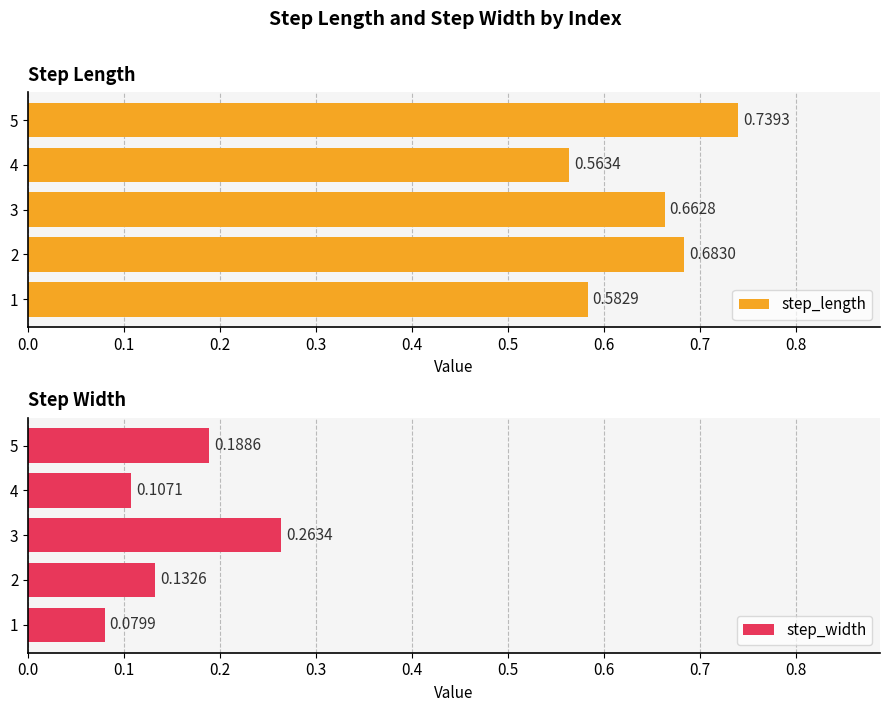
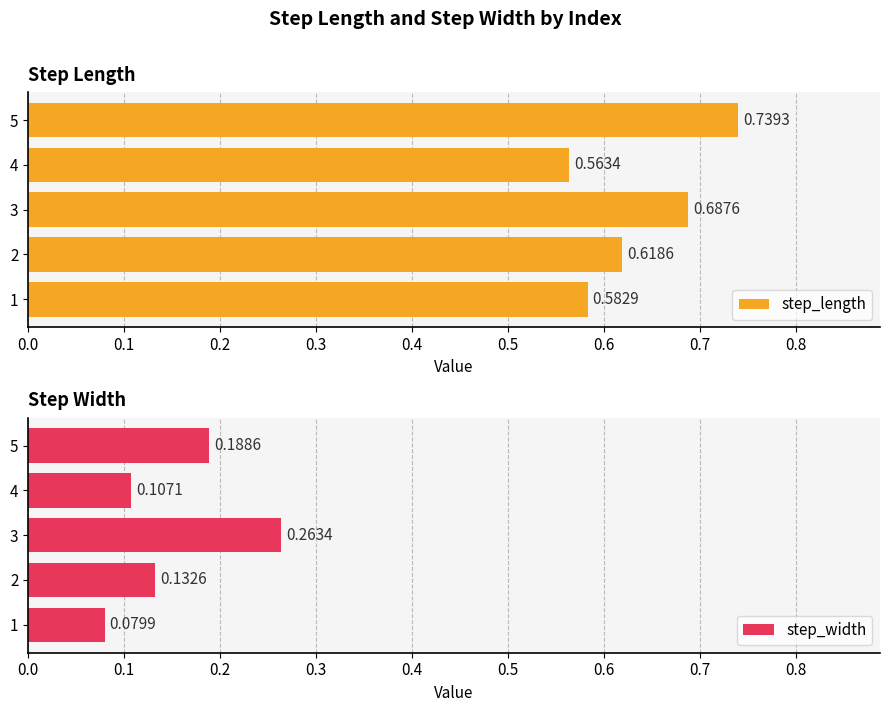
Step Length, 3: 0.6628 -> 0.6876
Step Length, 2: 0.6830 -> 0.6186
